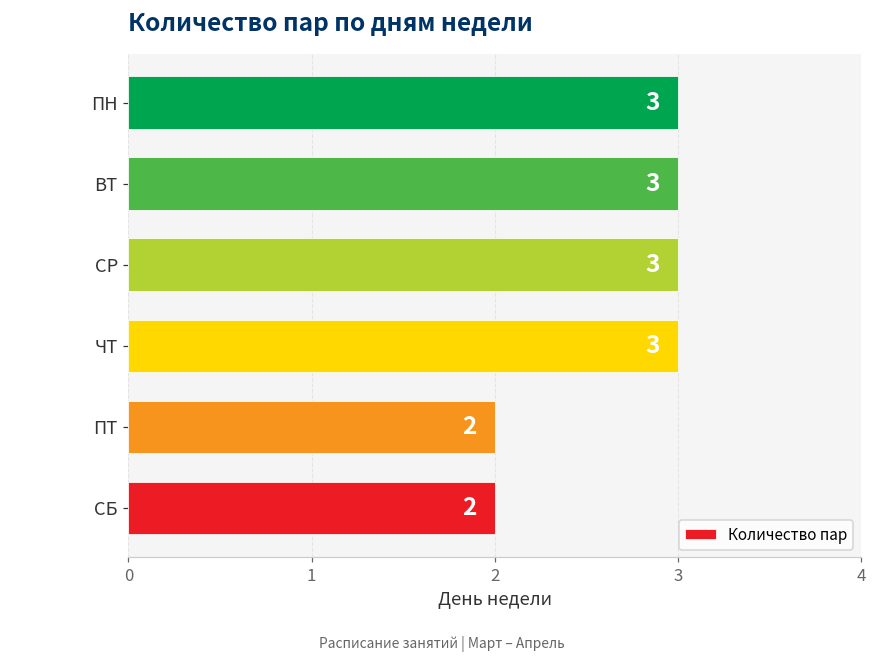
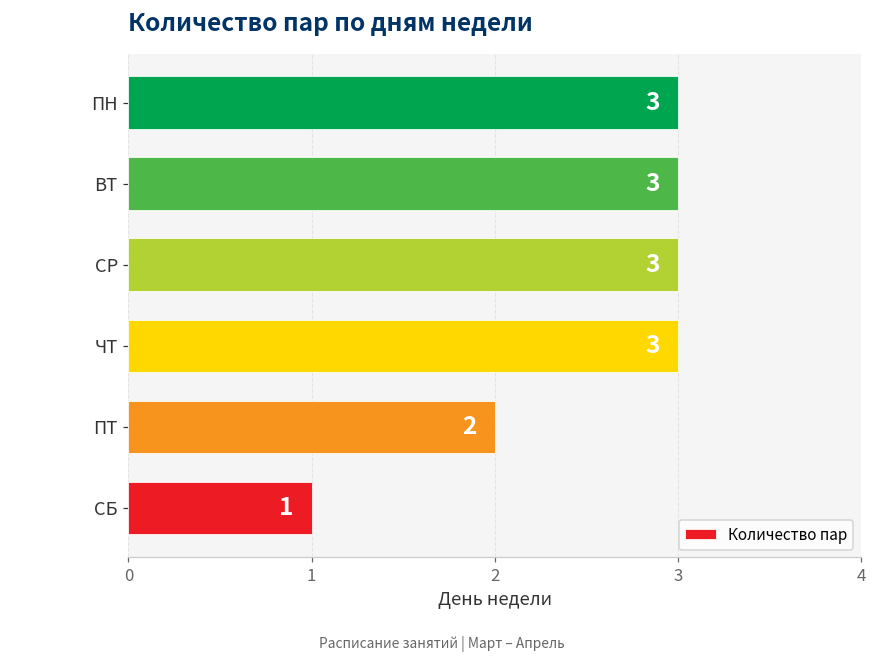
СБ: 2 -> 1
